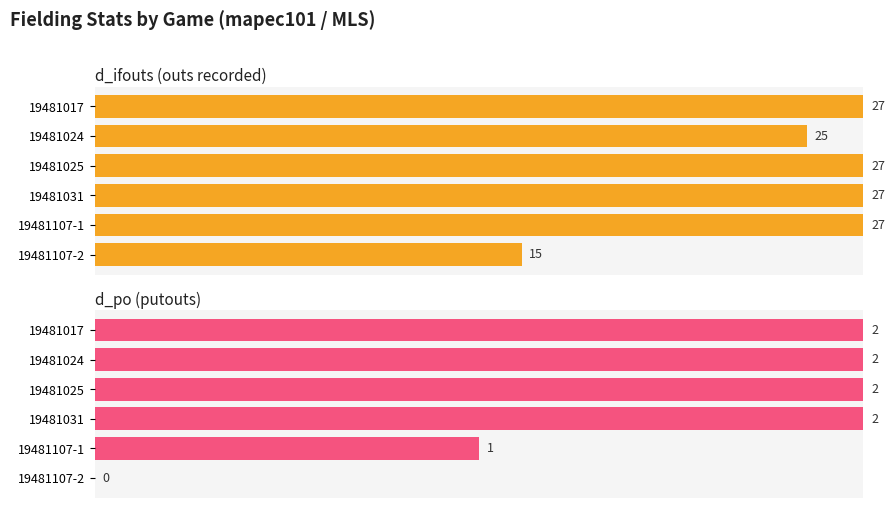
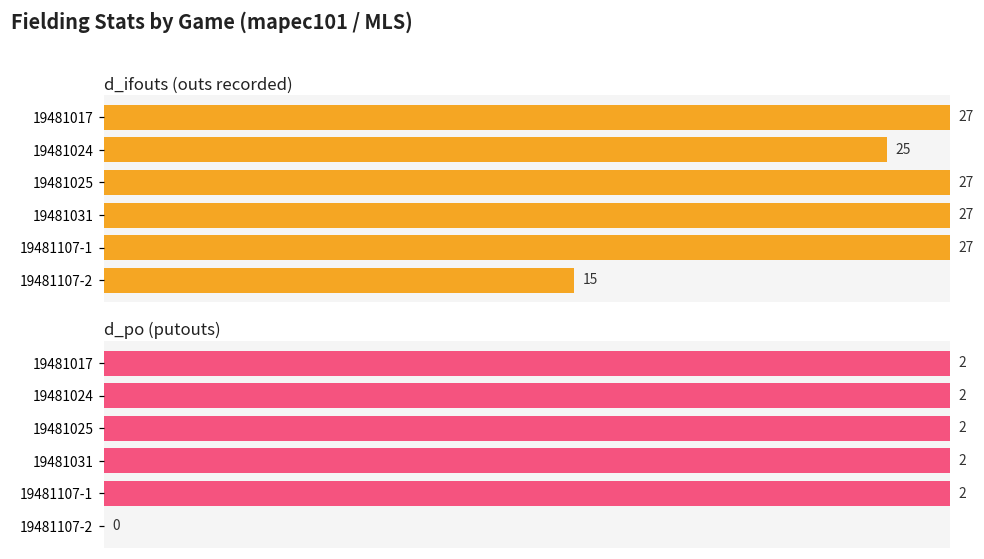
d_po (putouts), 19481107-1: 1 -> 2
